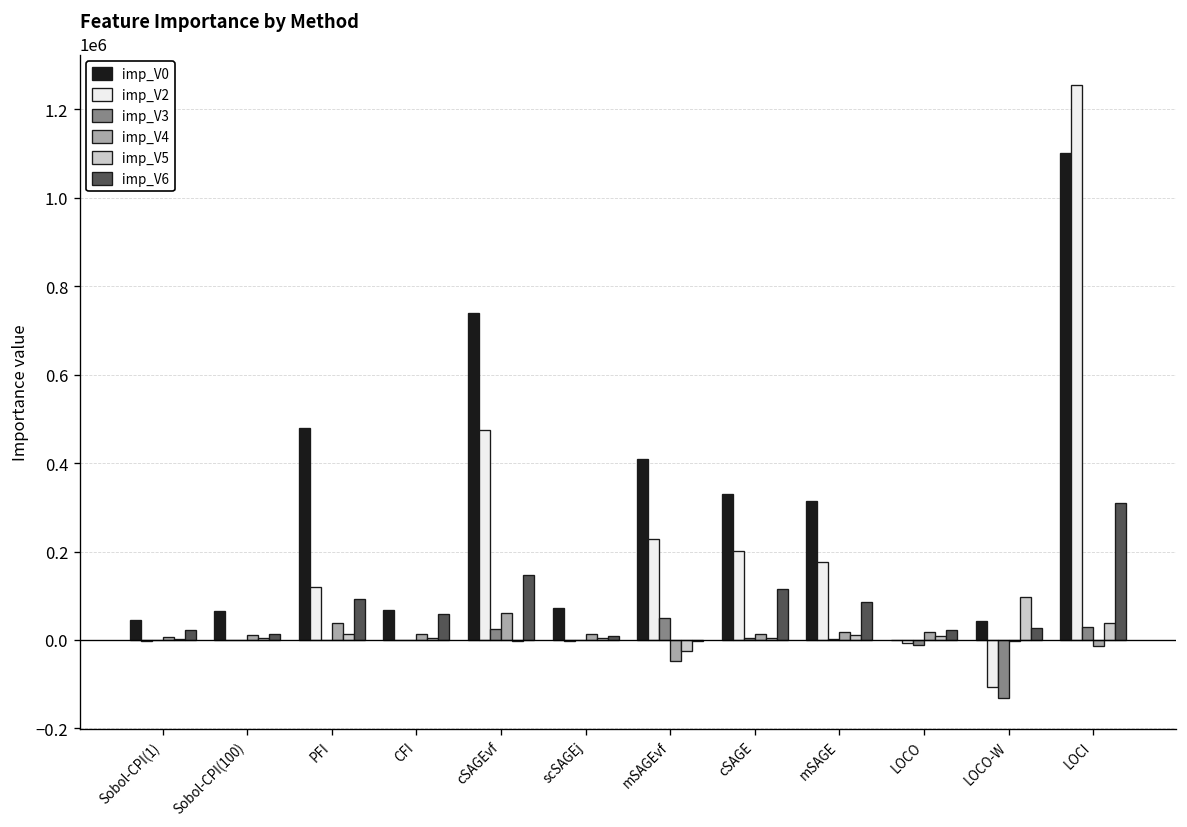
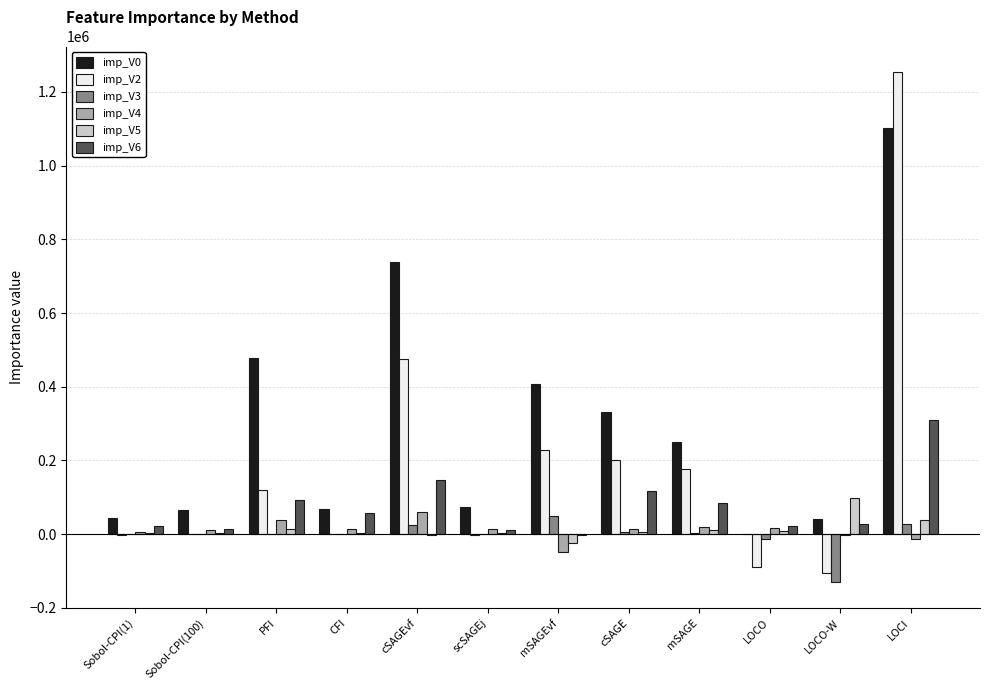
imp_V0, mSAGE: 310000 -> 250000
imp_V2, LOCO: -10000 -> -90000
